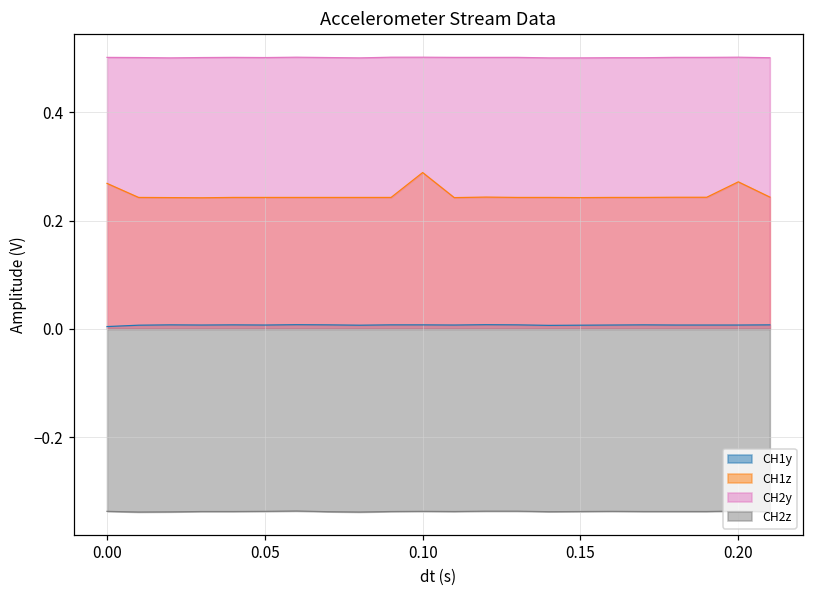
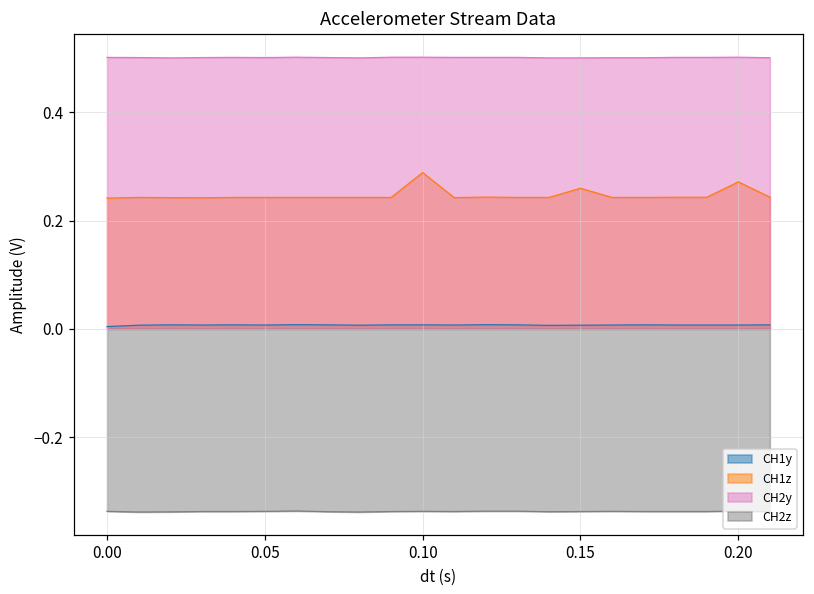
CH1z, 0.00: 0.27 -> 0.24
CH1z, 0.15: 0.24 -> 0.26
